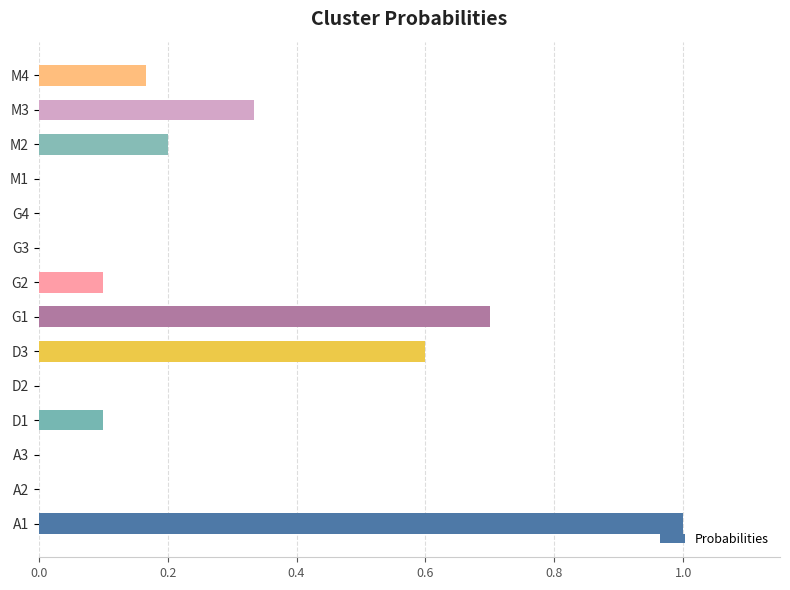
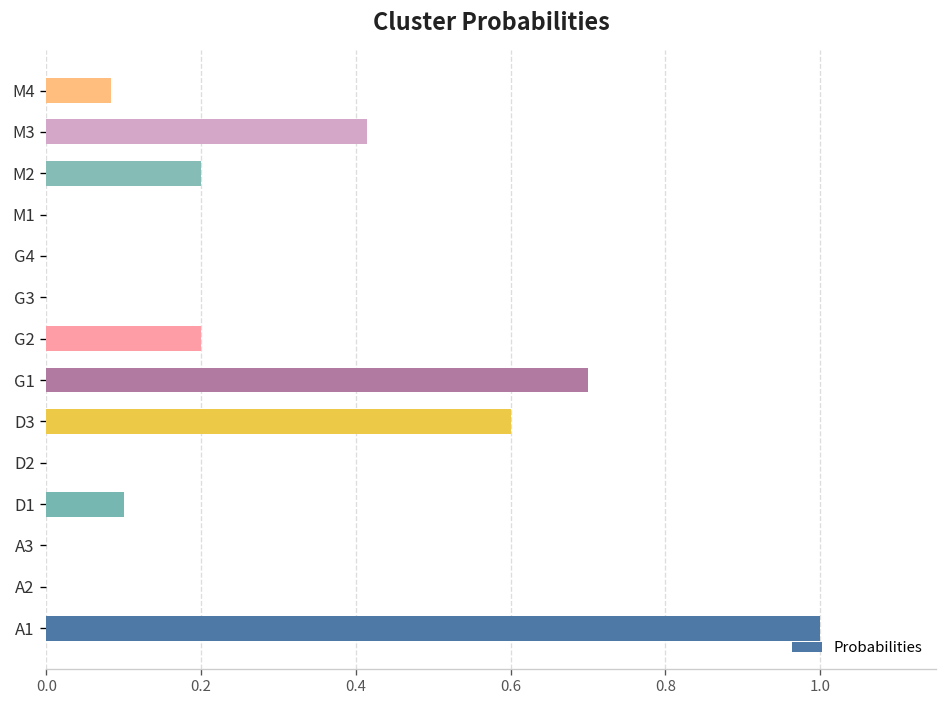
M4: 0.17 -> 0.08
M3: 0.33 -> 0.41
G2: 0.1 -> 0.2
